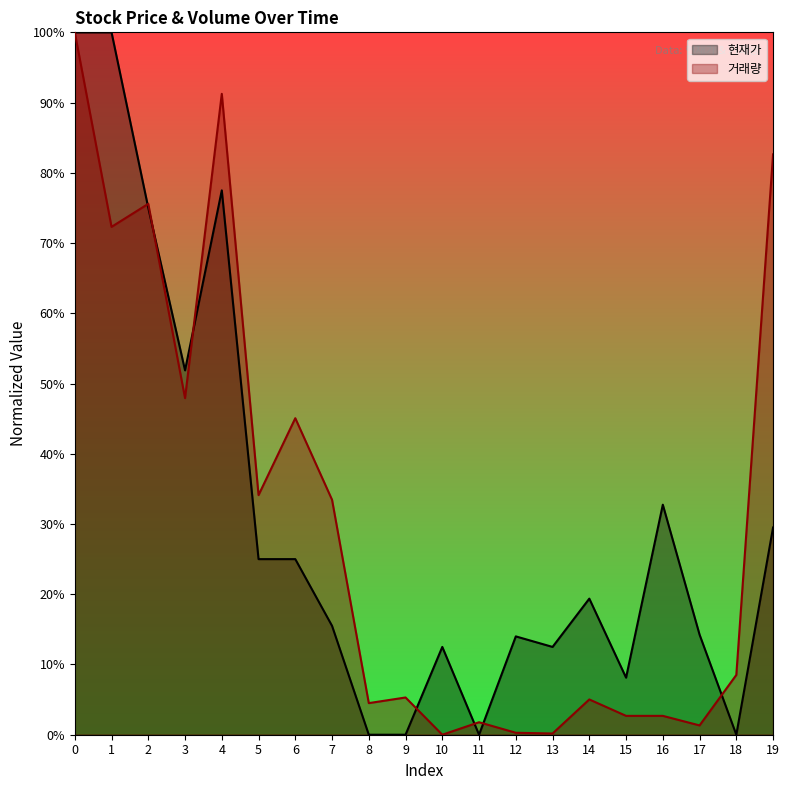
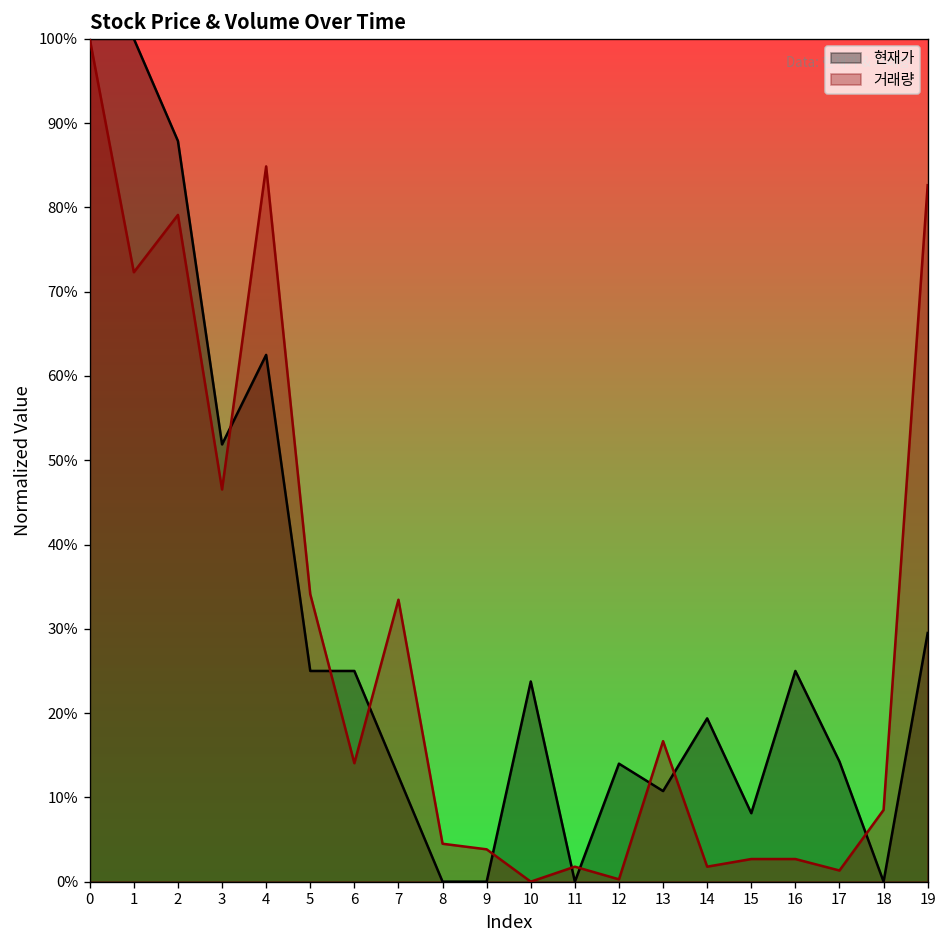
현재가, 2: 75% -> 88%
거래량, 2: 76% -> 79%
거래량, 3: 48% -> 47%
현재가, 4: 78% -> 63%
거래량, 4: 91% -> 85%
거래량, 6: 45% -> 14%
현재가, 7: 16% -> 13%
거래량, 9: 5% -> 4%
현재가, 10: 13% -> 24%
현재가, 13: 13% -> 11%
거래량, 13: 0% -> 17%
거래량, 14: 5% -> 2%
현재가, 16: 33% -> 25%
